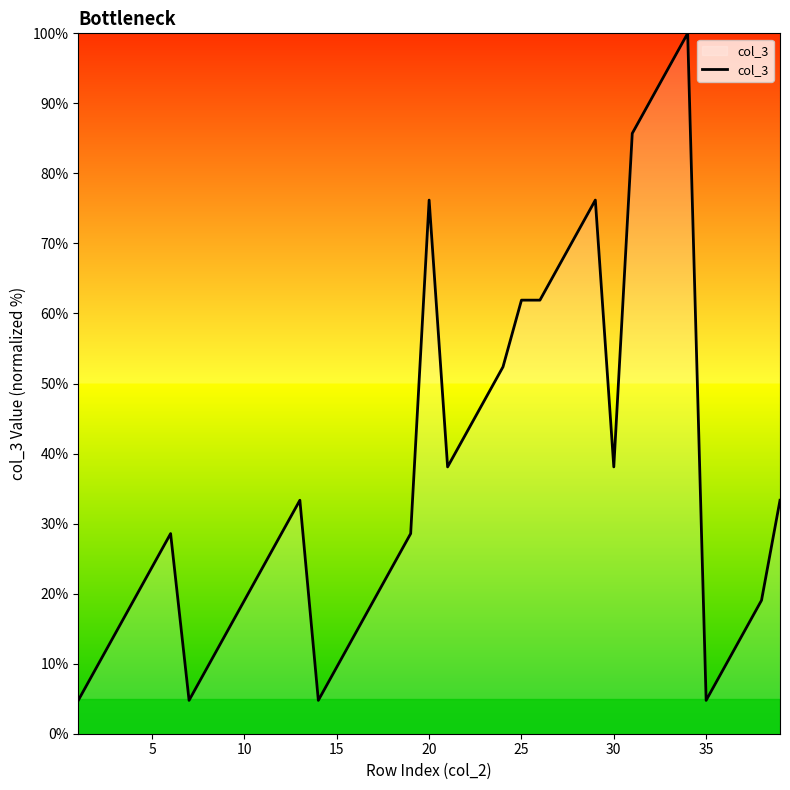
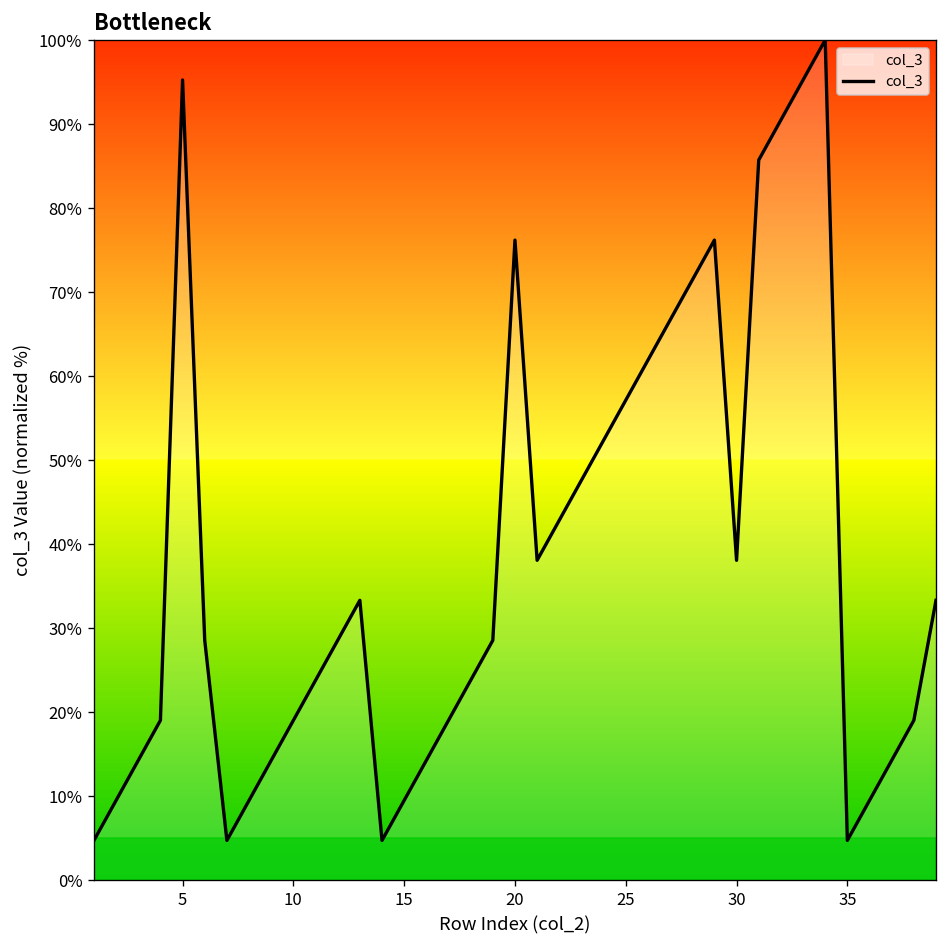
5: 24% -> 95%
25: 62% -> 57%
